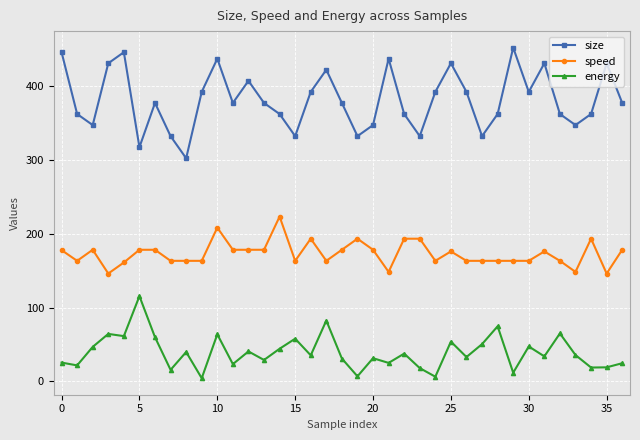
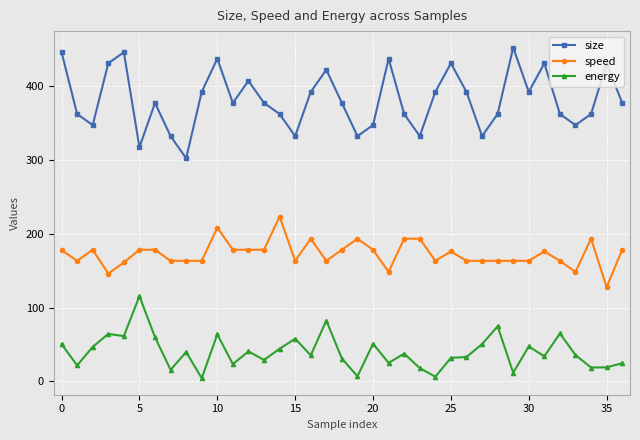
energy, 0: 30 -> 50
energy, 20: 30 -> 50
energy, 25: 50 -> 30
speed, 35: 150 -> 130
